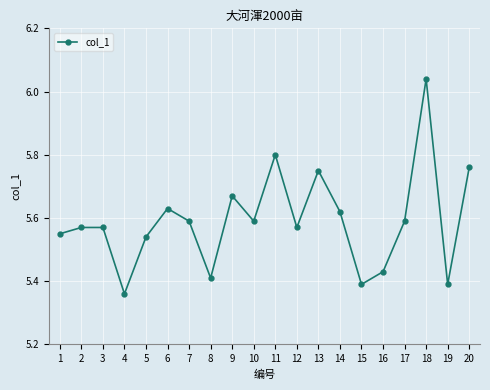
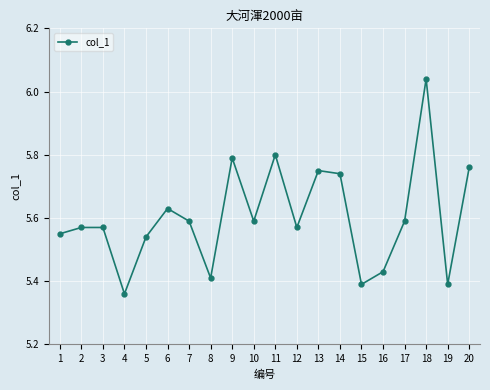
9: 5.67 -> 5.79
14: 5.62 -> 5.74
